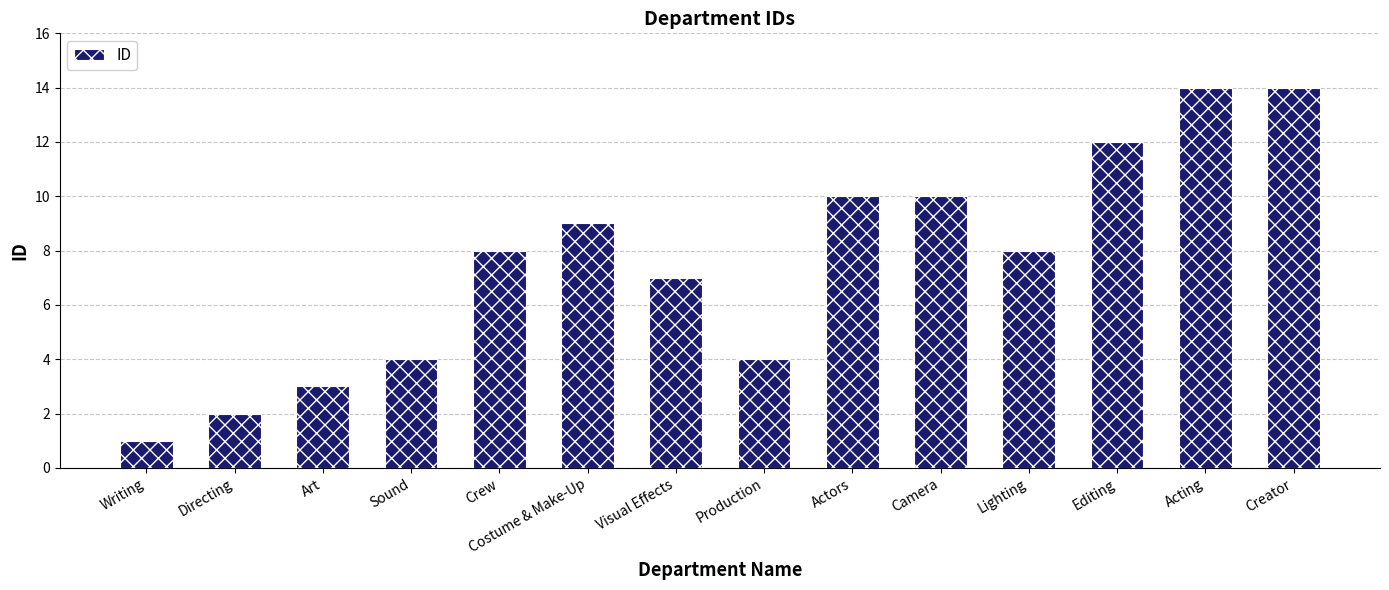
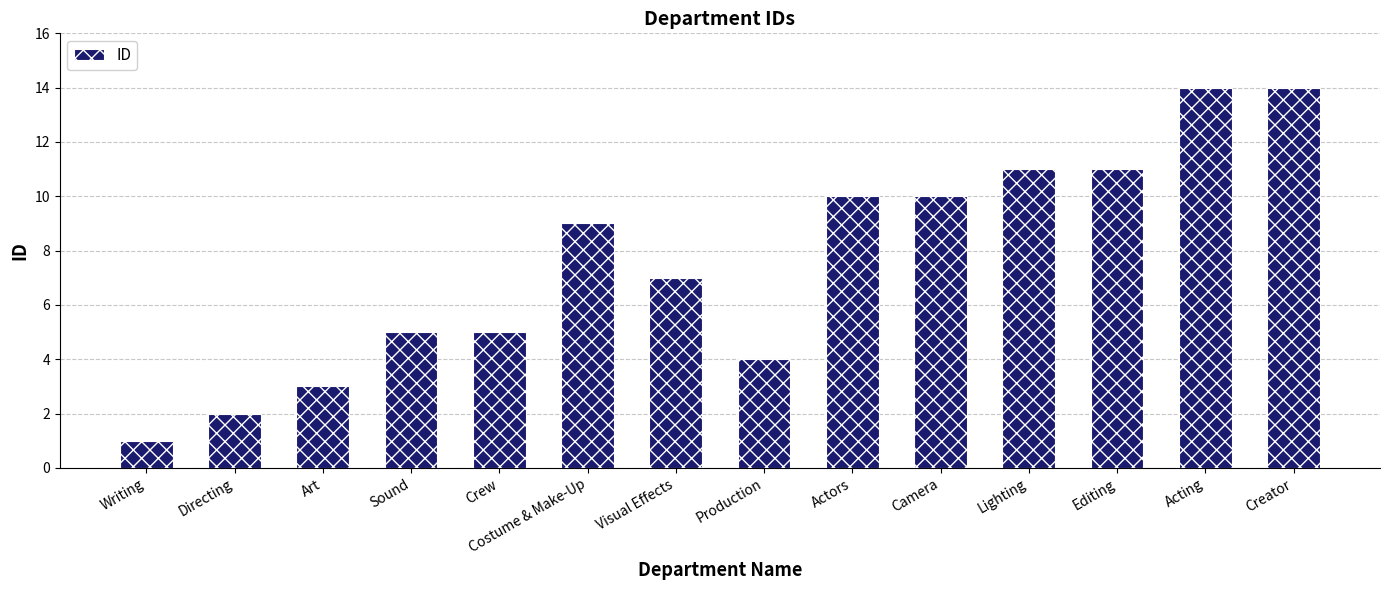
Sound: 4 -> 5
Crew: 8 -> 5
Lighting: 8 -> 11
Editing: 12 -> 11
